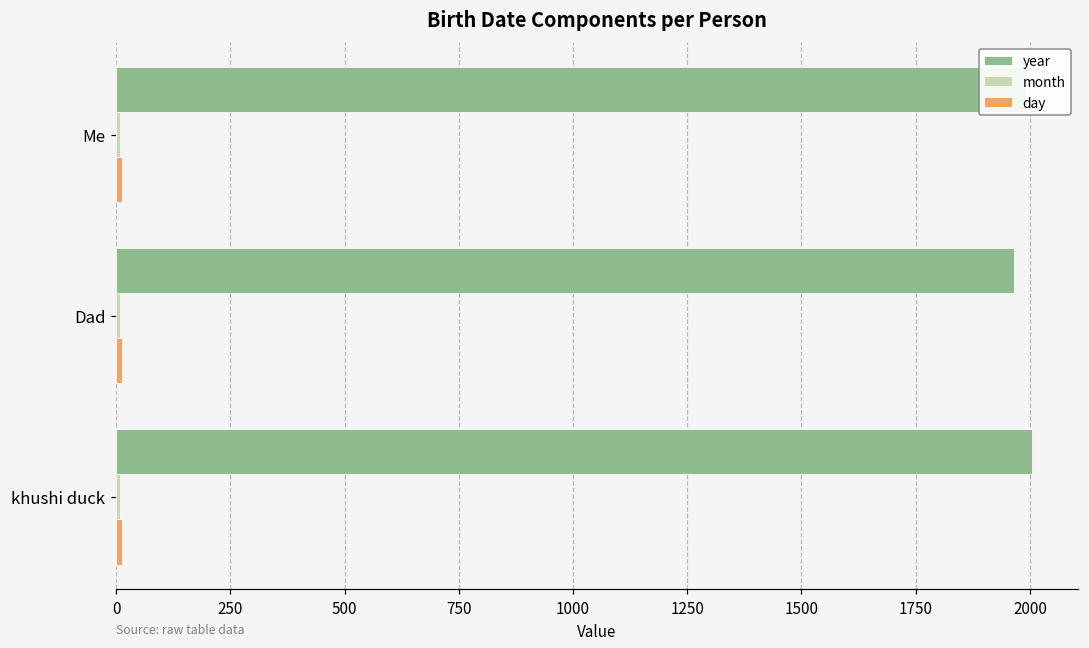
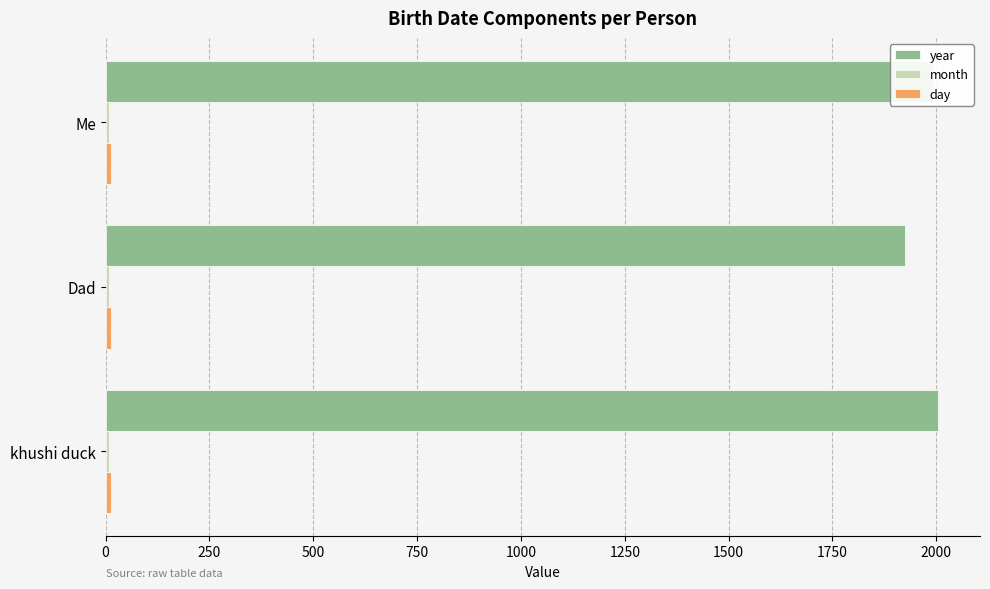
year, Dad: 1970 -> 1920
